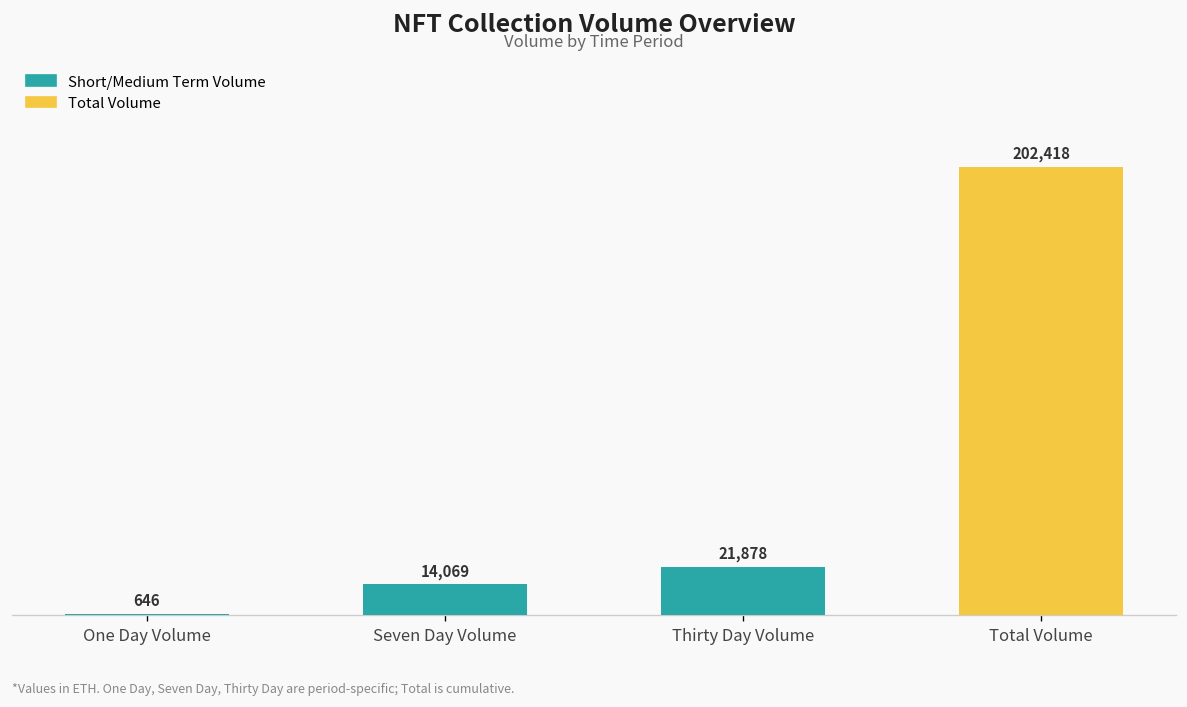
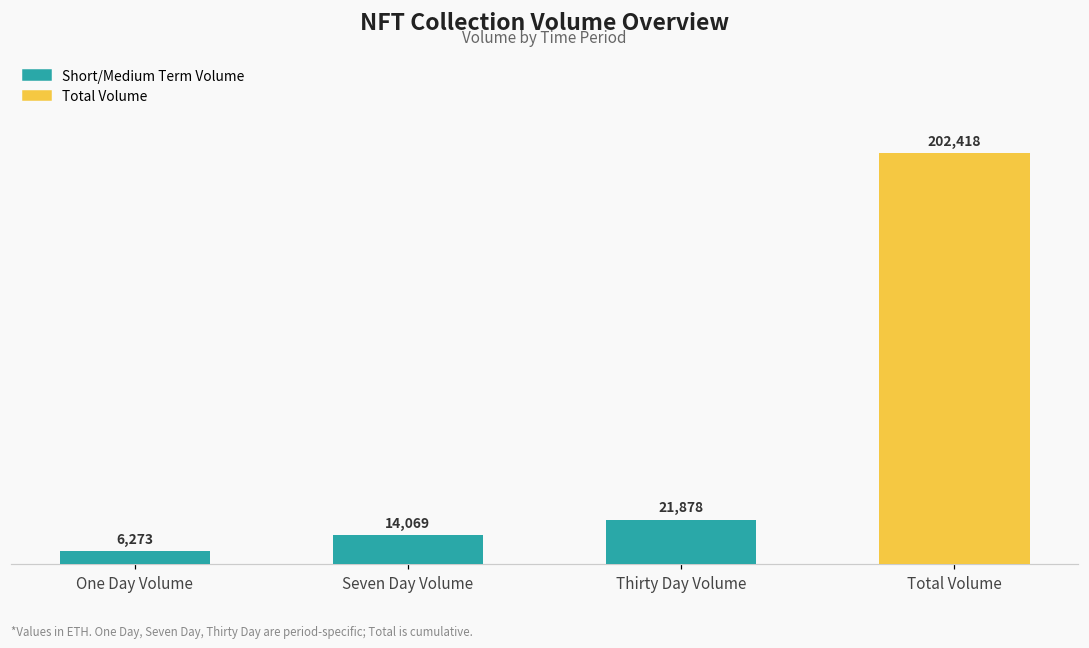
One Day Volume: 646 -> 6,273
